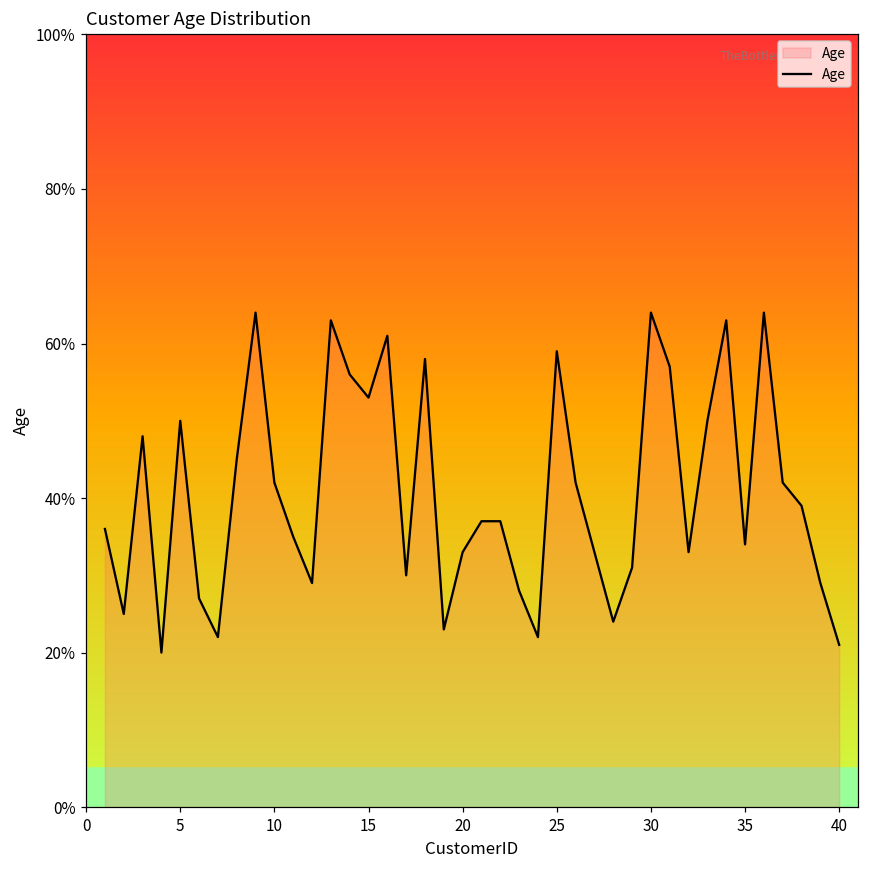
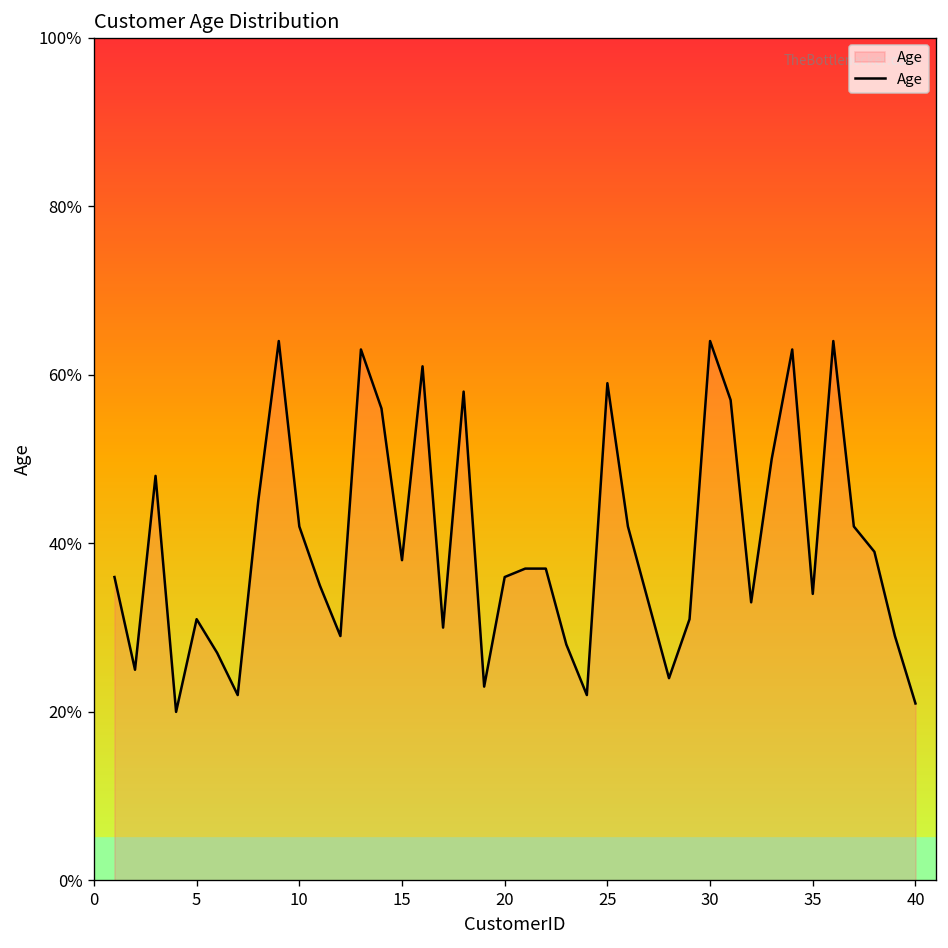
5: 50% -> 31%
15: 53% -> 38%
20: 33% -> 36%
